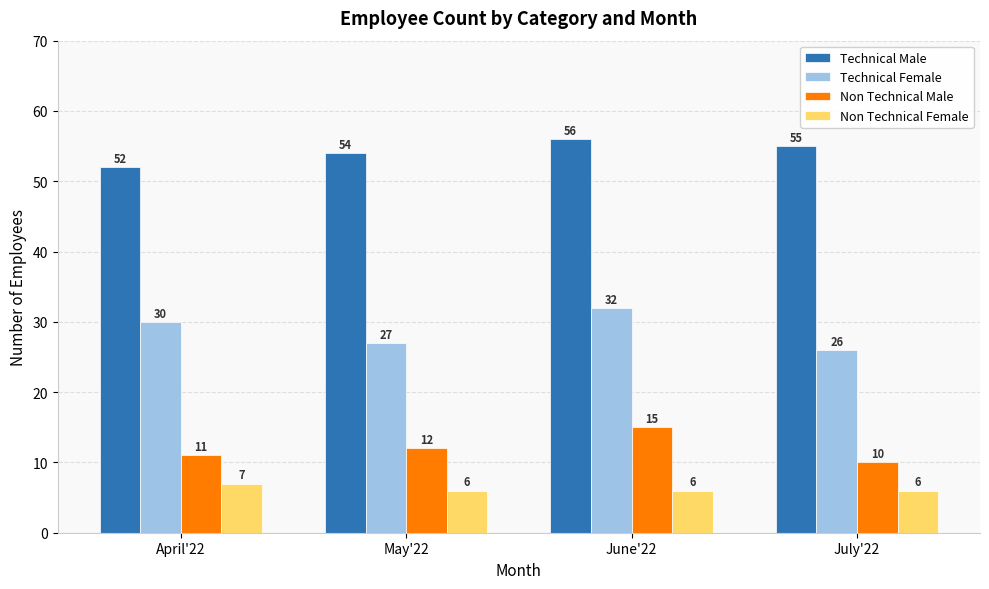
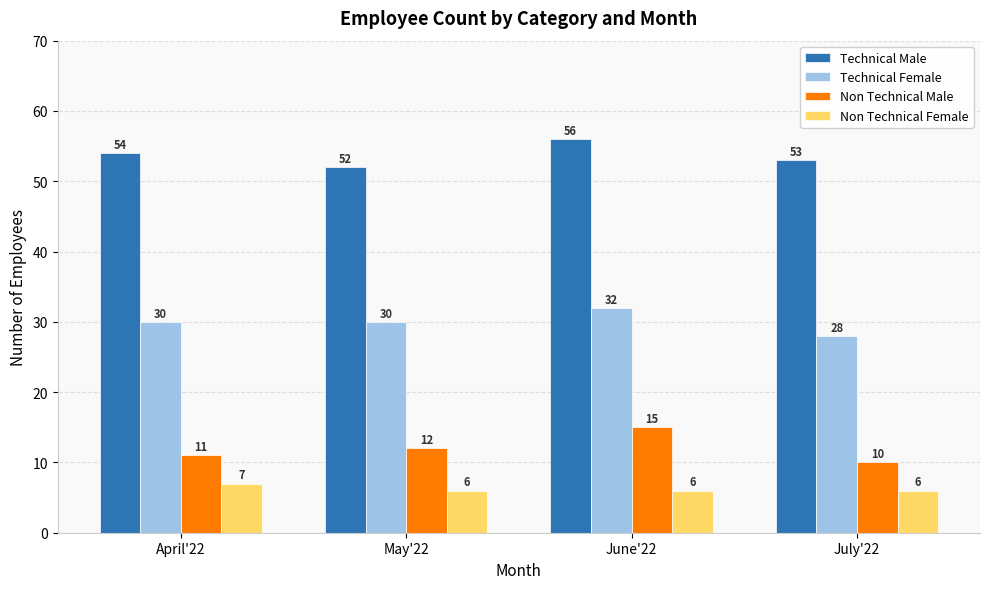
Technical Male, April'22: 52 -> 54
Technical Male, May'22: 54 -> 52
Technical Female, May'22: 27 -> 30
Technical Male, July'22: 55 -> 53
Technical Female, July'22: 26 -> 28
